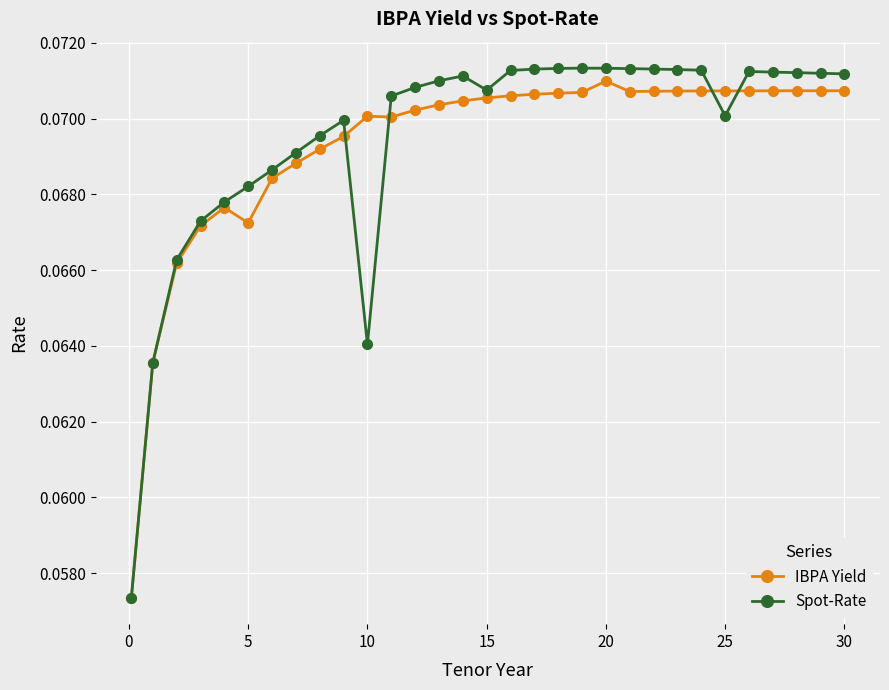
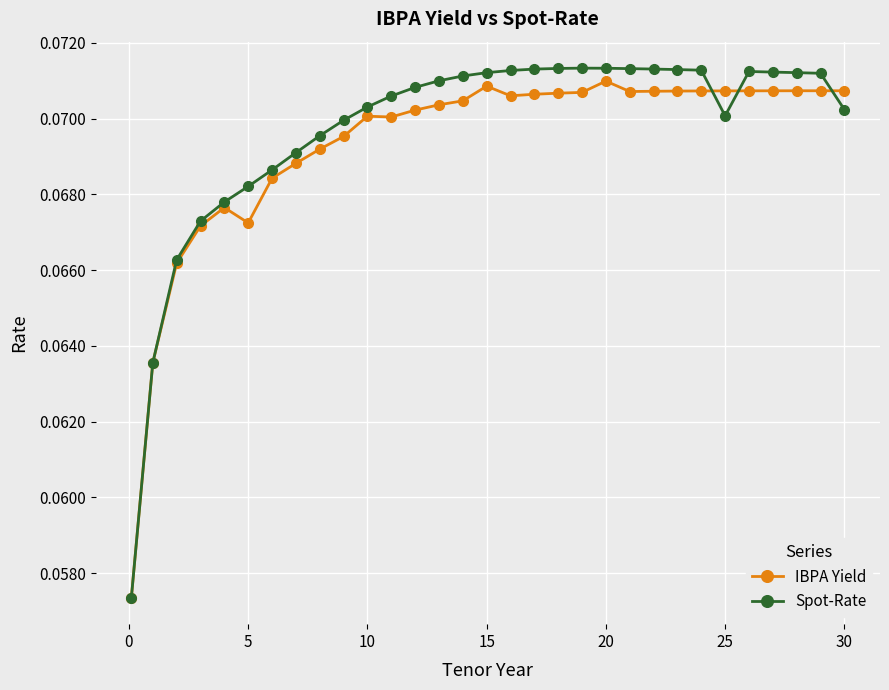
Spot-Rate, 10: 0.0640 -> 0.0703
IBPA Yield, 15: 0.0705 -> 0.0709
Spot-Rate, 15: 0.0708 -> 0.0712
Spot-Rate, 30: 0.0712 -> 0.0702
